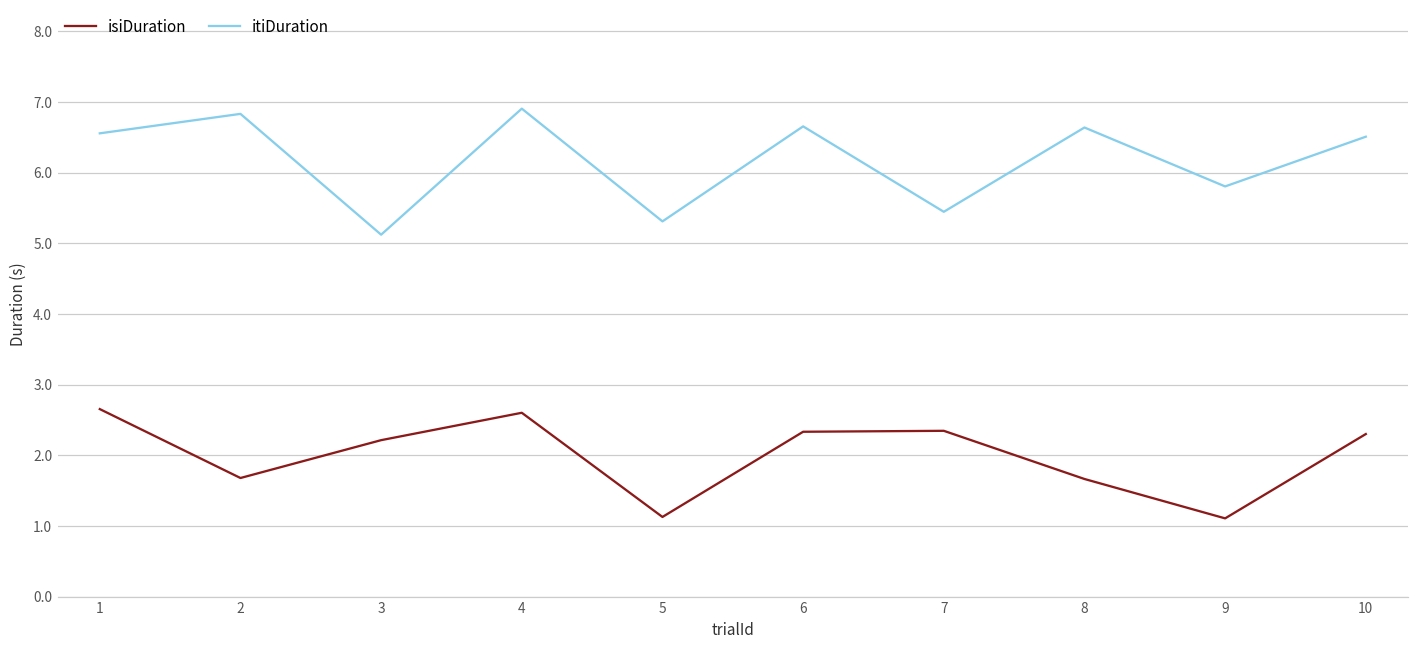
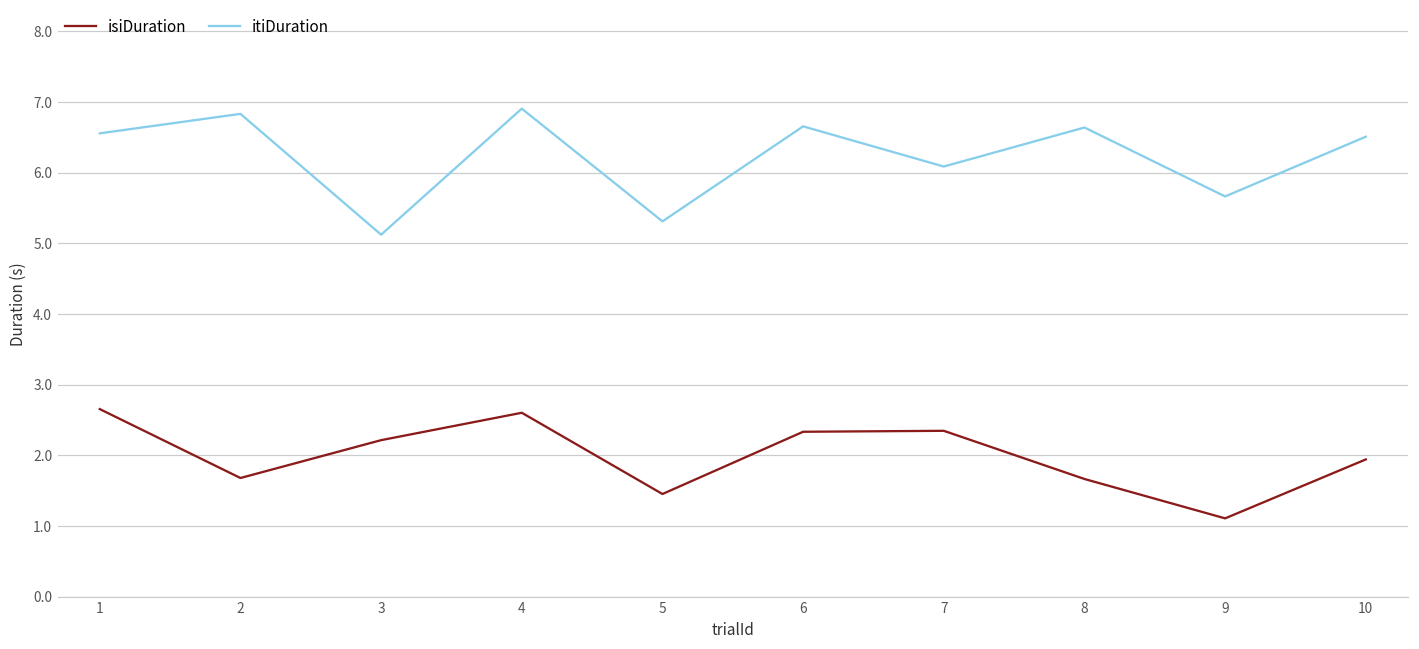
isiDuration, 5: 1.1 -> 1.5
itiDuration, 7: 5.4 -> 6.1
itiDuration, 9: 5.8 -> 5.7
isiDuration, 10: 2.3 -> 1.9
